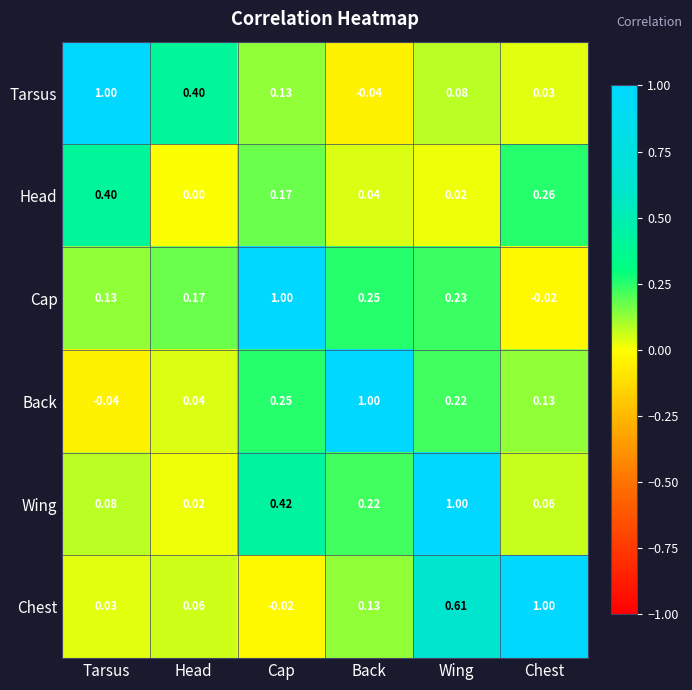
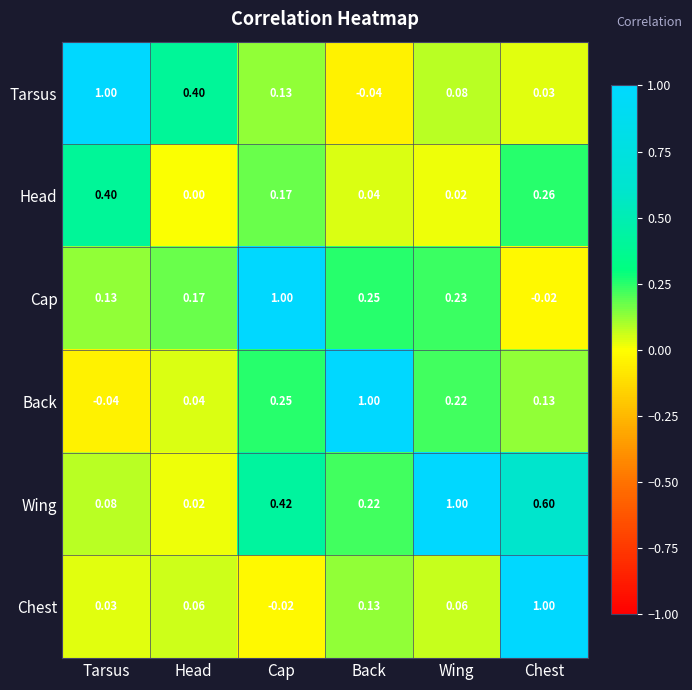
Wing, Chest: 0.06 -> 0.60
Chest, Wing: 0.61 -> 0.06
